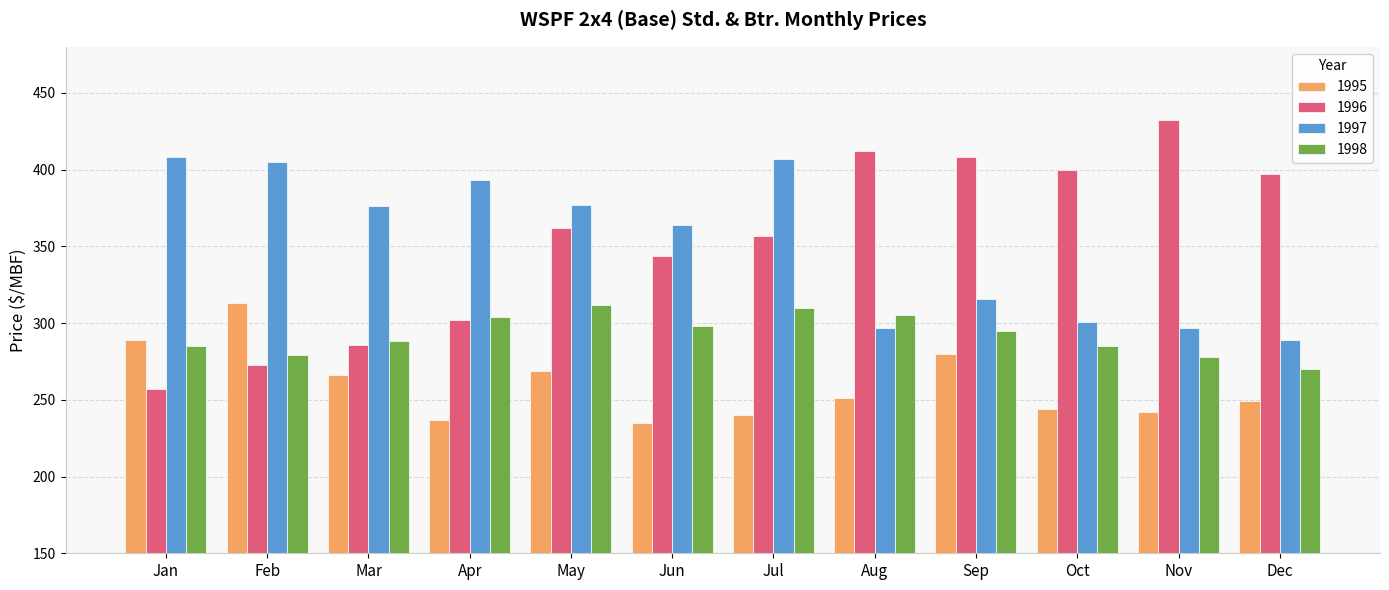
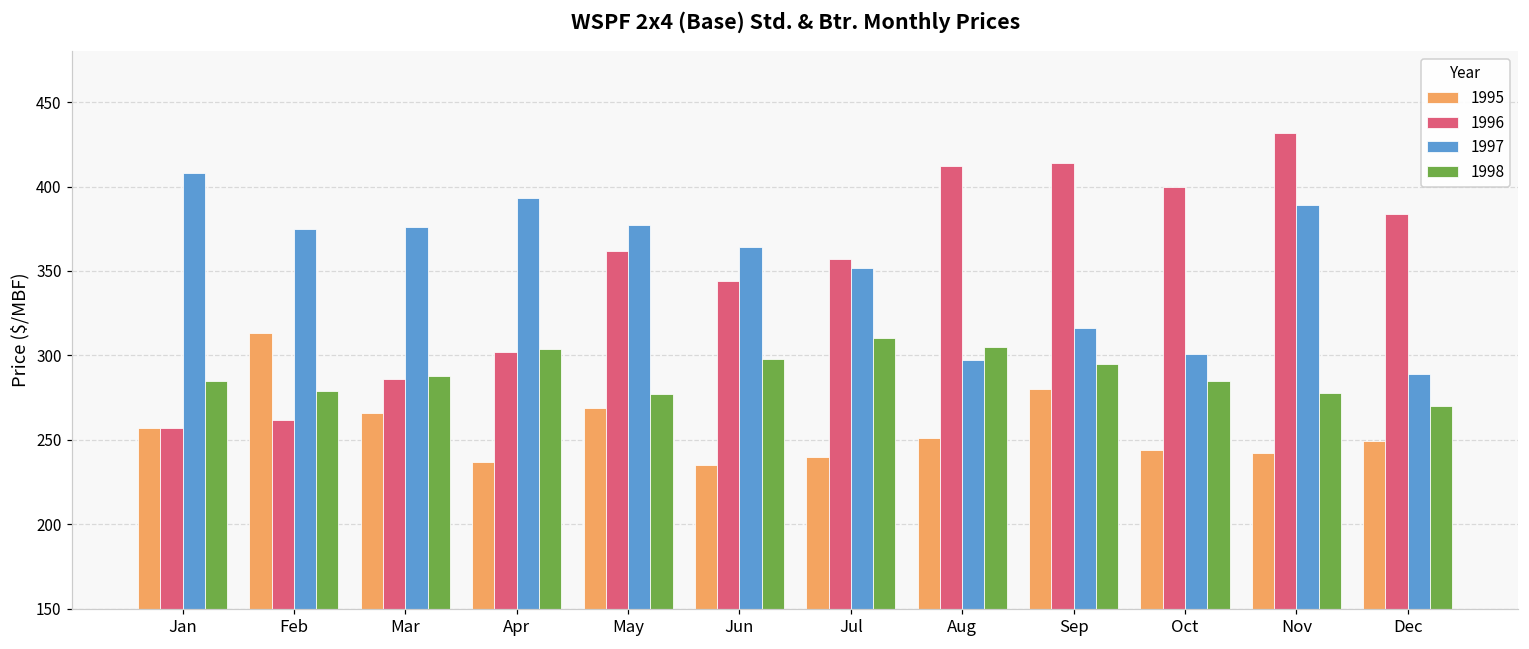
1995, Jan: 289 -> 257
1996, Feb: 273 -> 262
1997, Feb: 405 -> 375
1998, May: 312 -> 277
1997, Jul: 407 -> 352
1996, Sep: 408 -> 414
1997, Nov: 297 -> 389
1996, Dec: 397 -> 384
